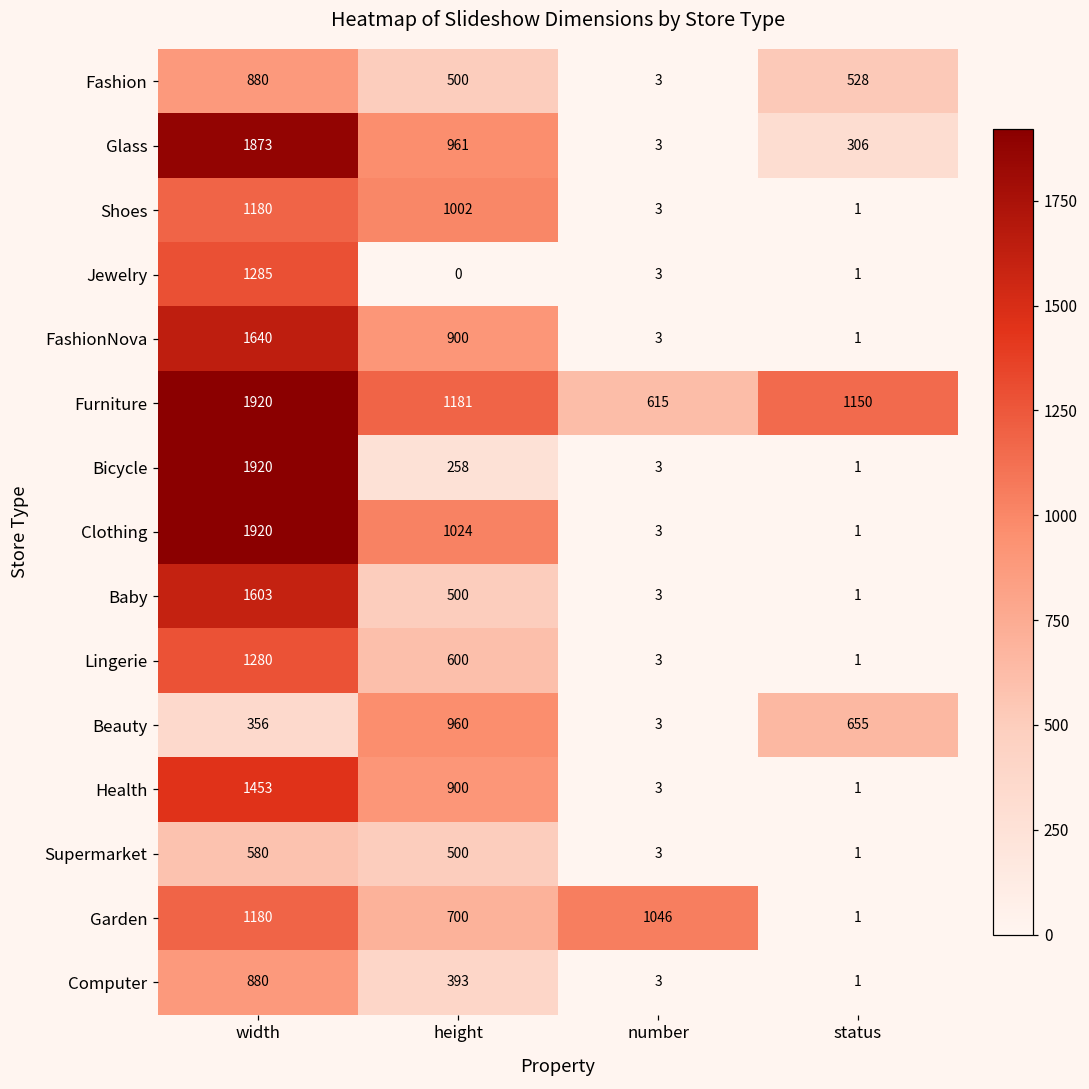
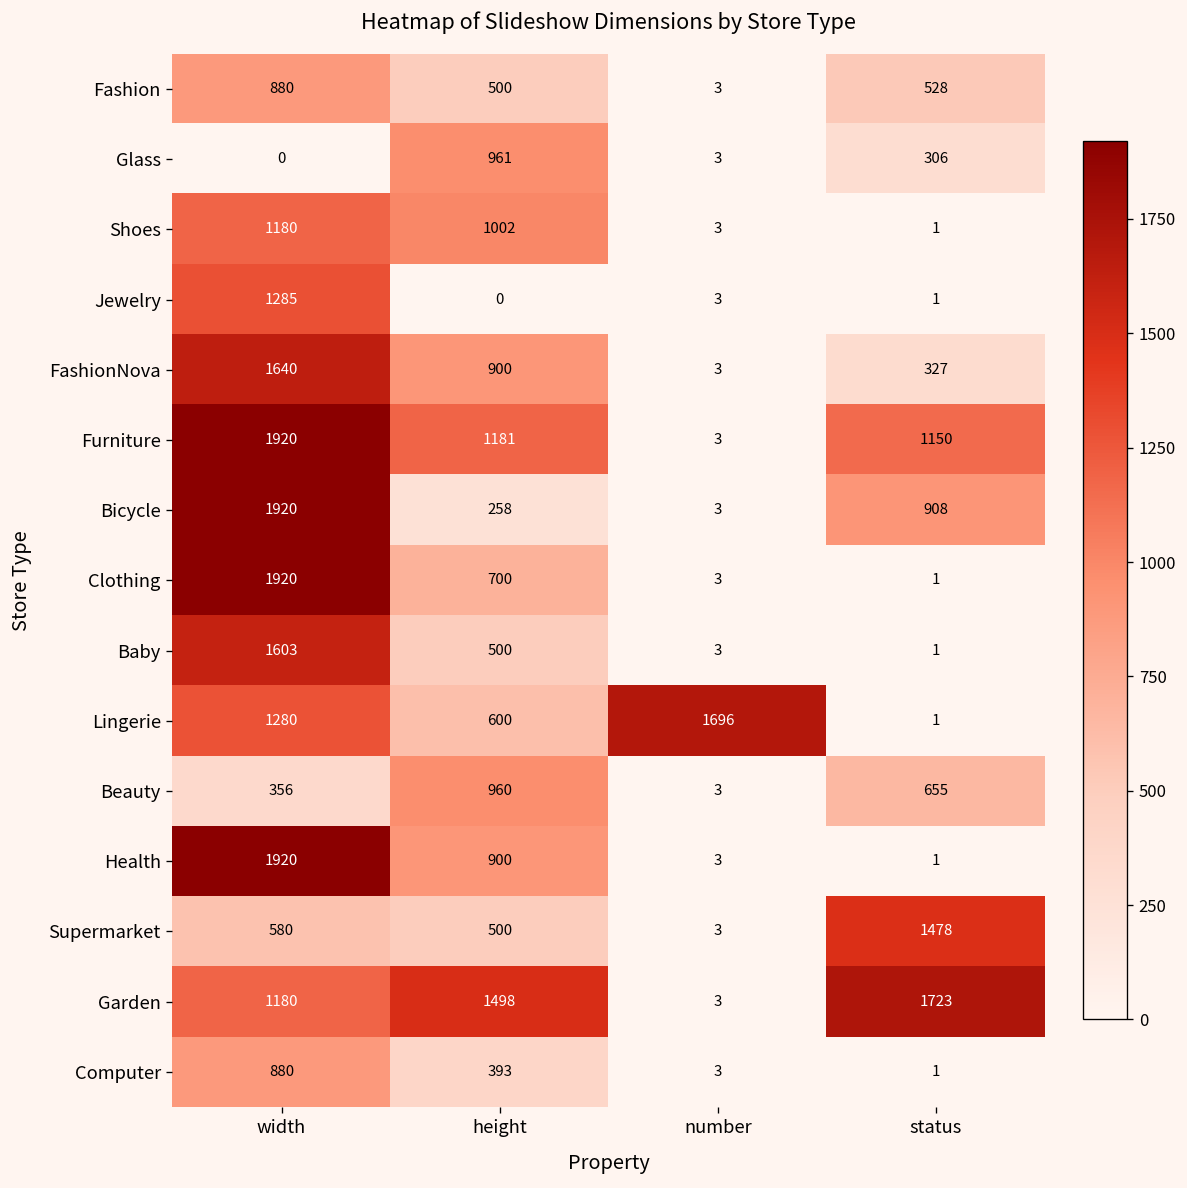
Glass, width: 1873 -> 0
FashionNova, status: 1 -> 327
Furniture, number: 615 -> 3
Bicycle, status: 1 -> 908
Clothing, height: 1024 -> 700
Lingerie, number: 3 -> 1696
Health, width: 1453 -> 1920
Supermarket, status: 1 -> 1478
Garden, height: 700 -> 1498
Garden, number: 1046 -> 3
Garden, status: 1 -> 1723
